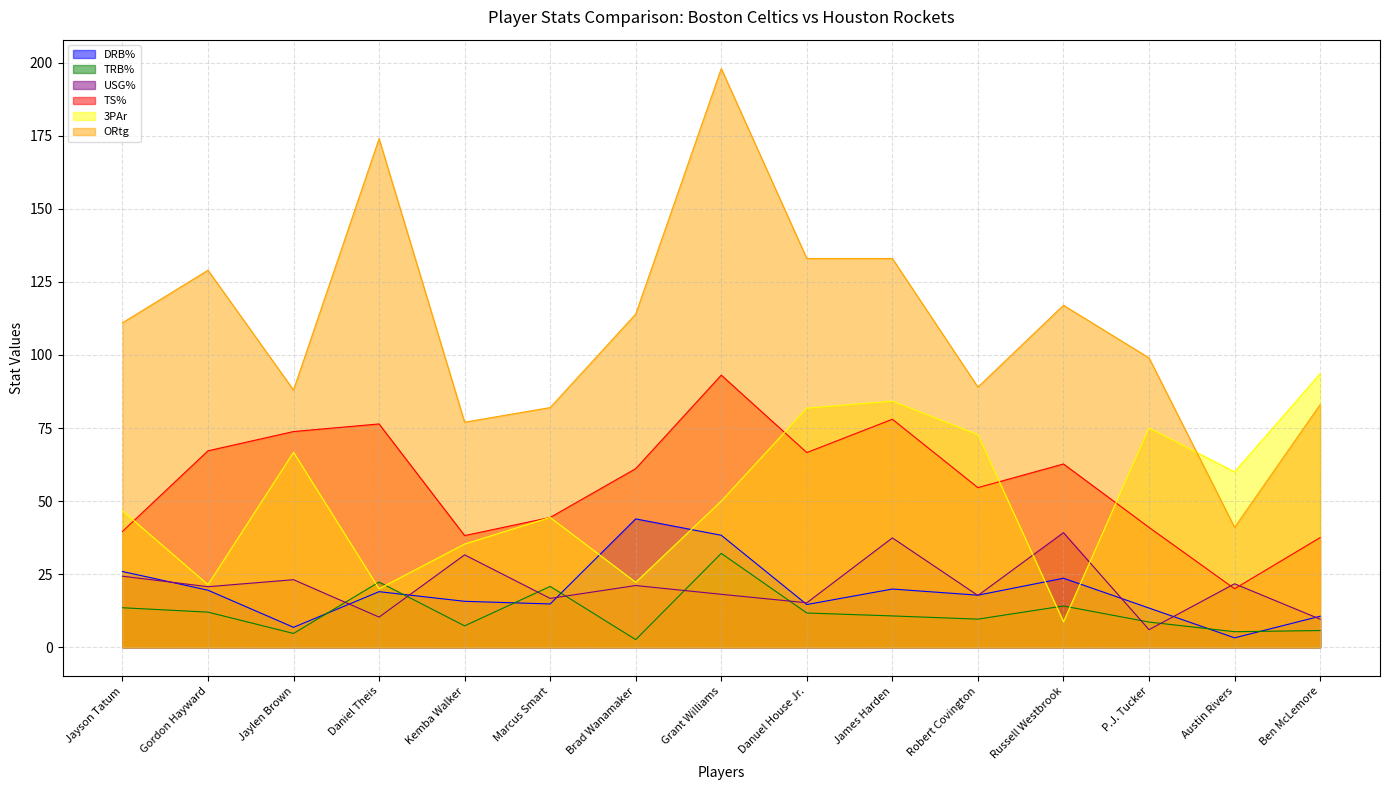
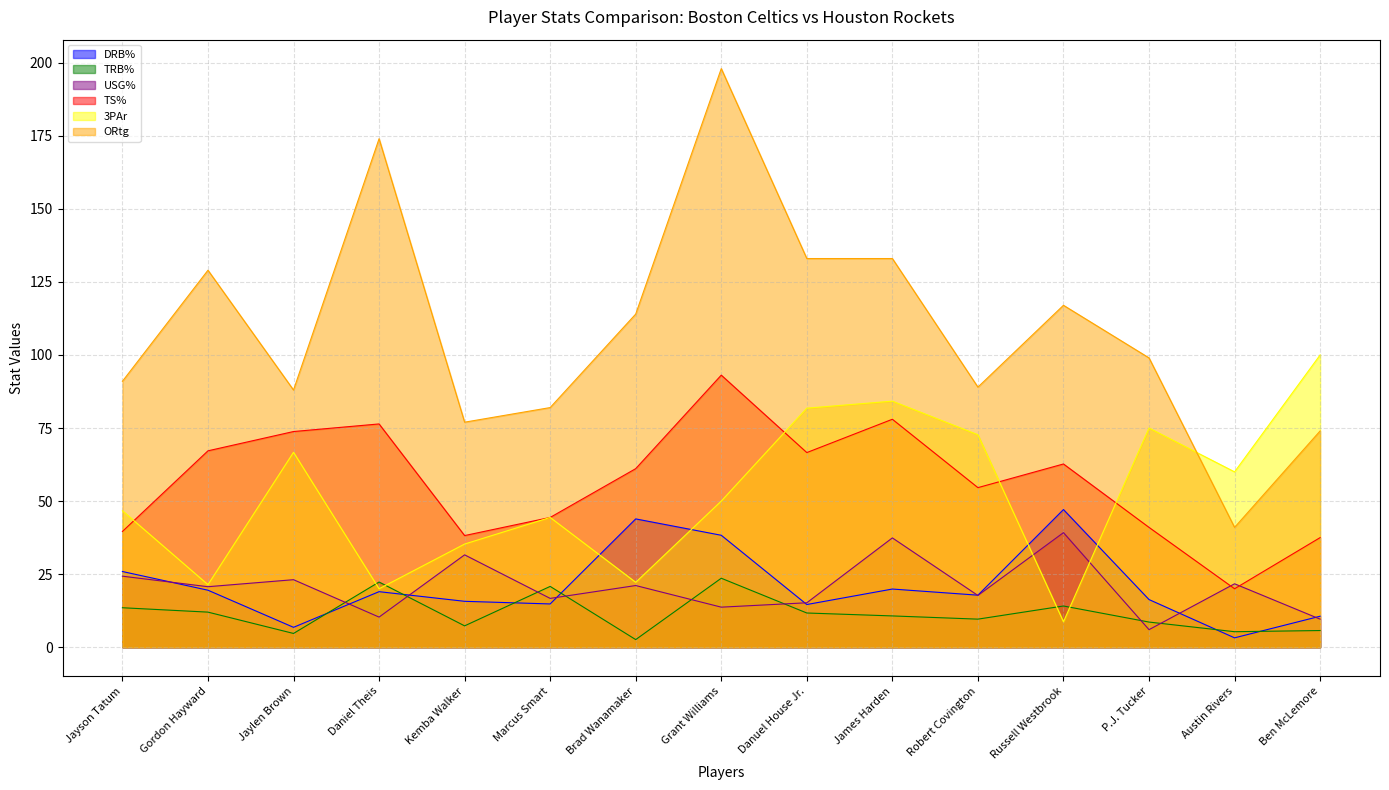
ORtg, Jayson Tatum: 111 -> 91
TRB%, Grant Williams: 32 -> 24
USG%, Grant Williams: 18 -> 14
DRB%, Russell Westbrook: 24 -> 47
DRB%, P.J. Tucker: 13 -> 16
3PAr, Ben McLemore: 94 -> 100
ORtg, Ben McLemore: 83 -> 74
